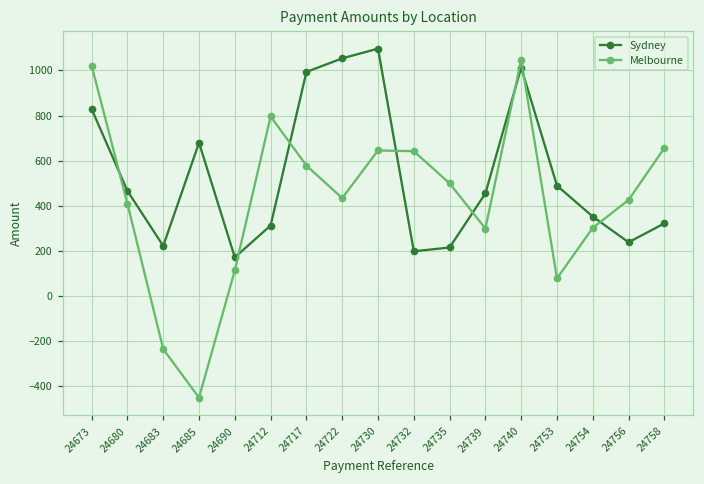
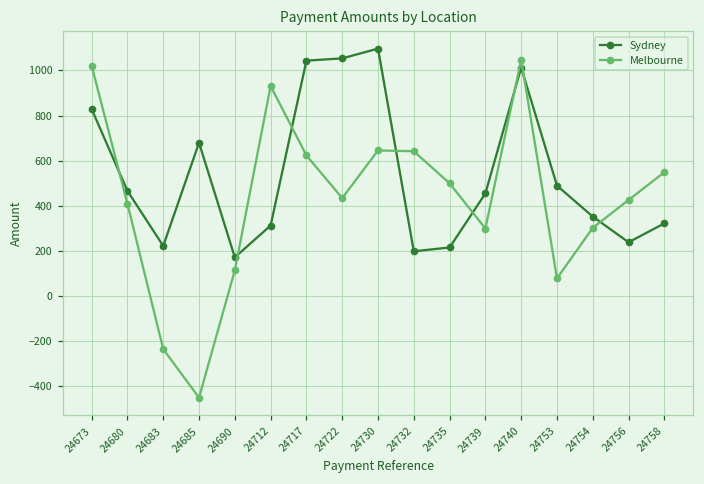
Melbourne, 24712: 800 -> 930
Sydney, 24717: 990 -> 1040
Melbourne, 24717: 580 -> 620
Melbourne, 24758: 660 -> 550
